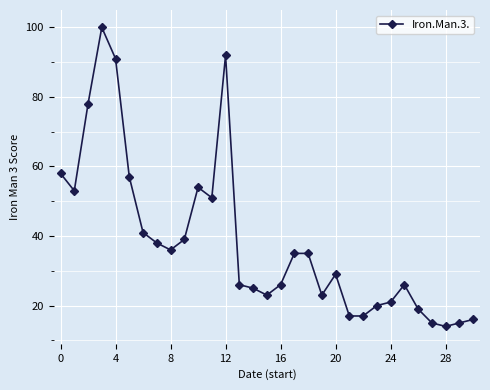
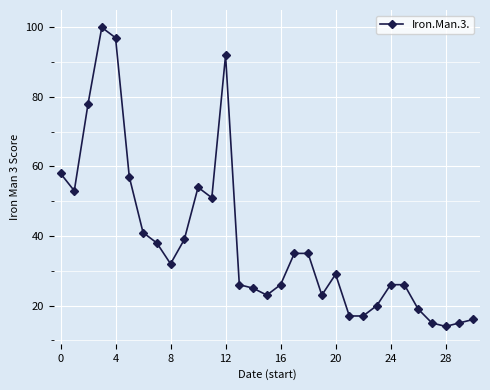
4: 91 -> 97
8: 36 -> 32
24: 21 -> 26
